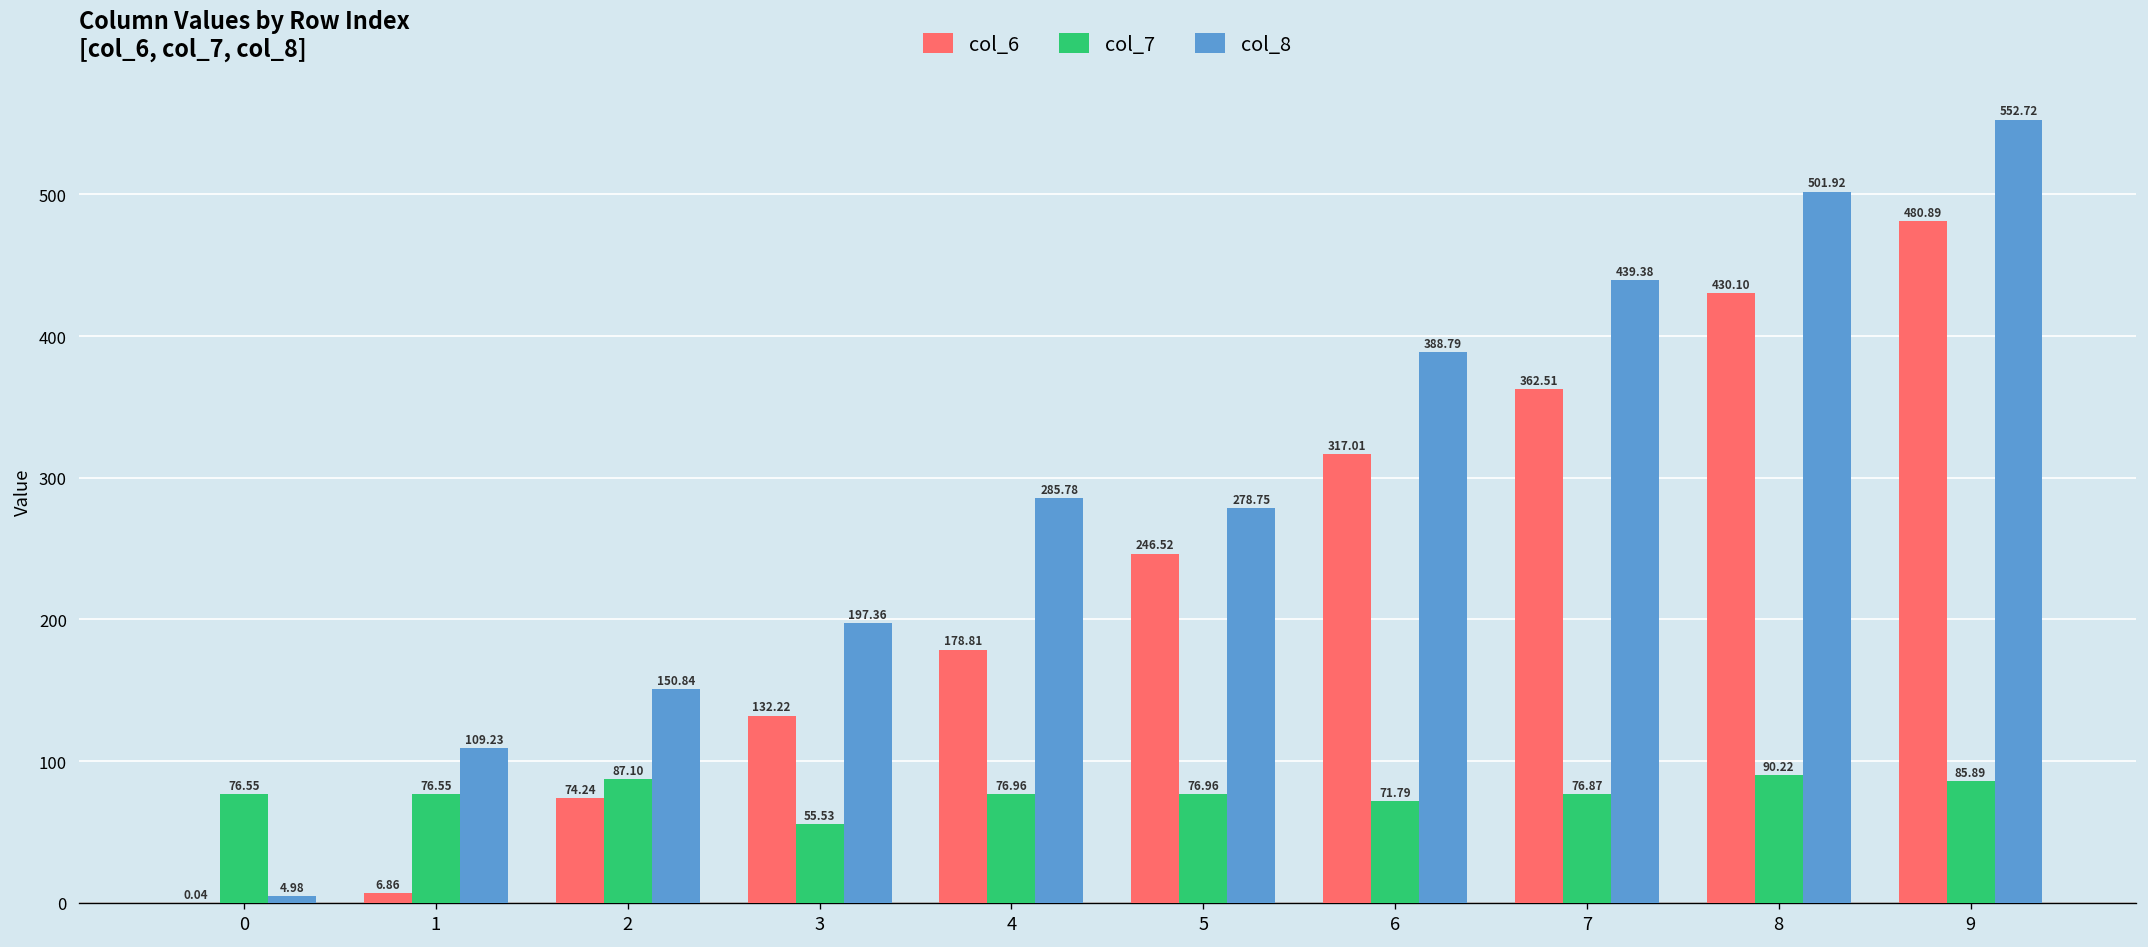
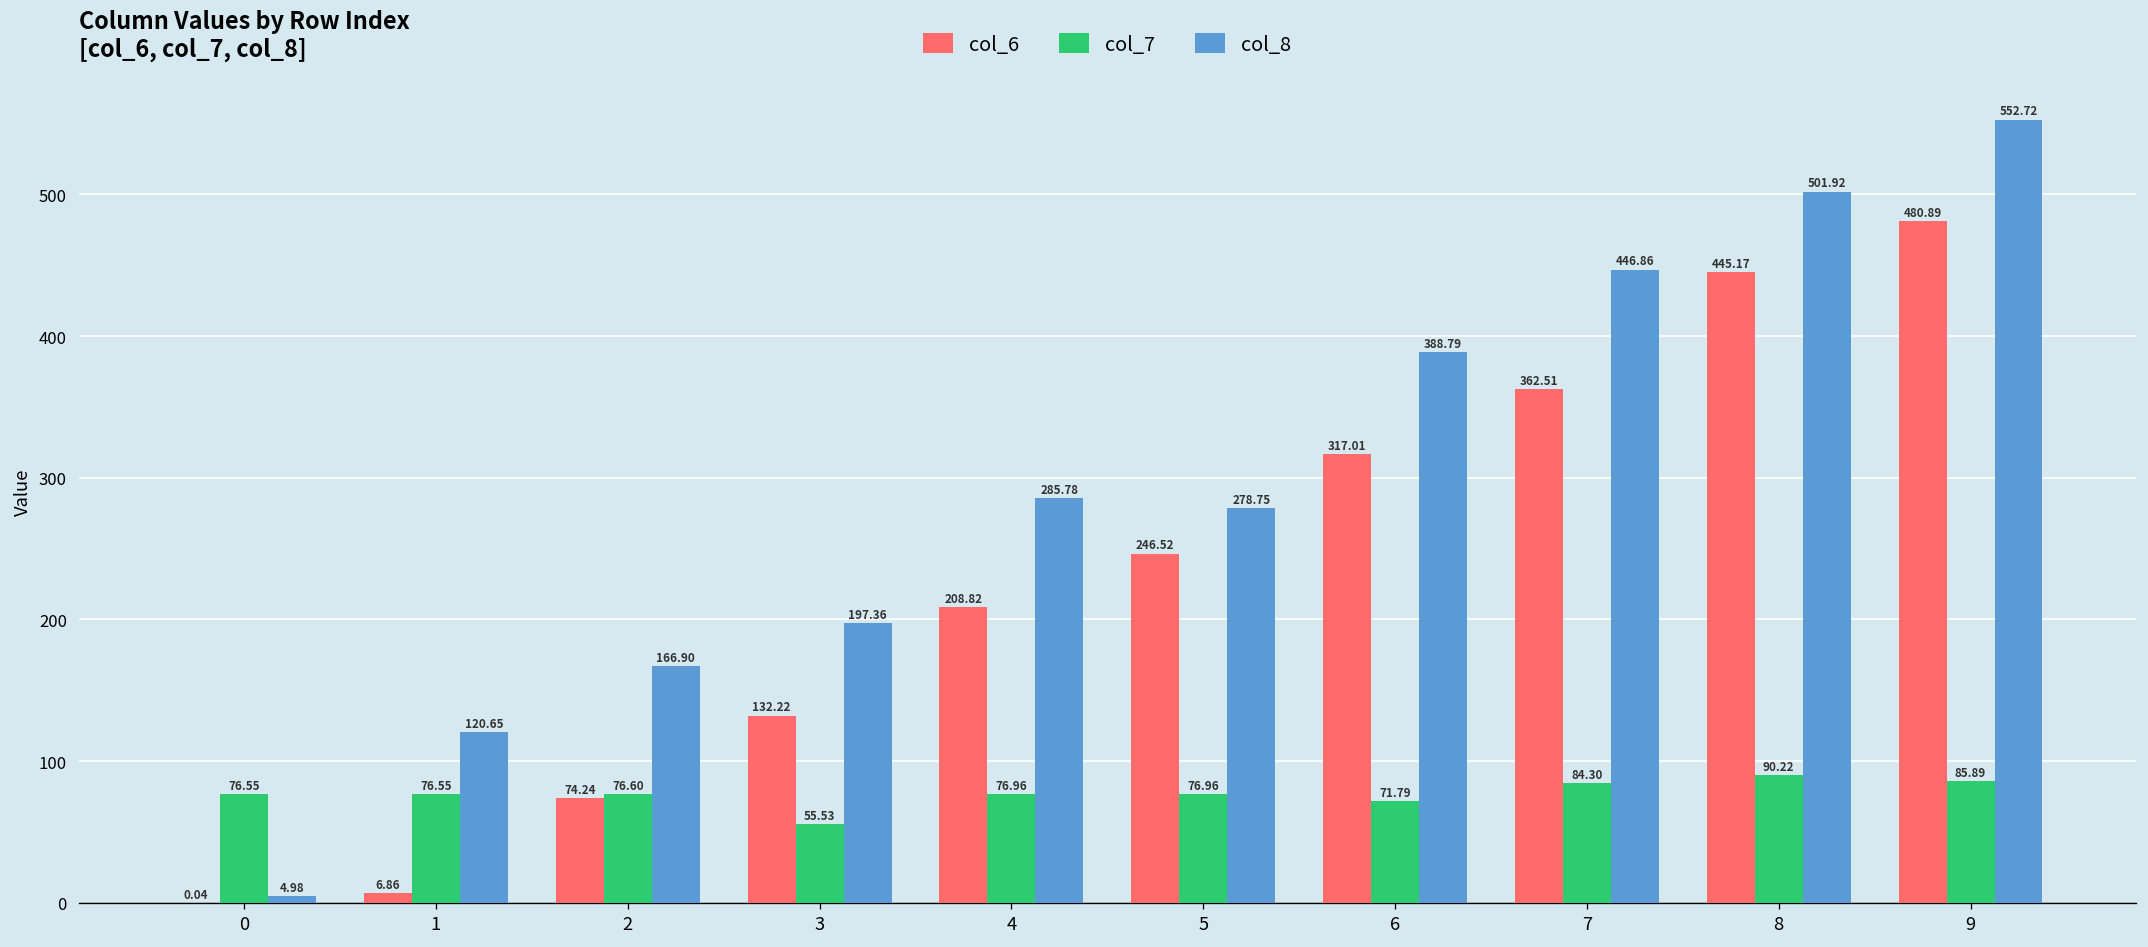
col_8, 1: 109.23 -> 120.65
col_7, 2: 87.10 -> 76.60
col_8, 2: 150.84 -> 166.90
col_6, 4: 178.81 -> 208.82
col_7, 7: 76.87 -> 84.30
col_8, 7: 439.38 -> 446.86
col_6, 8: 430.10 -> 445.17
